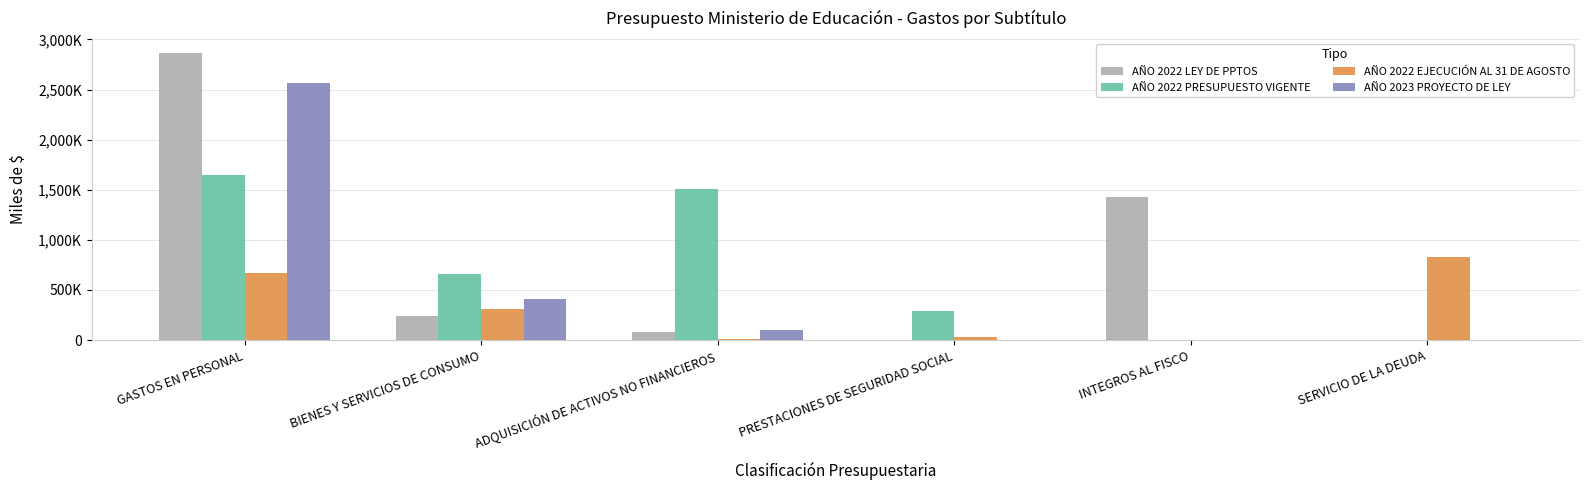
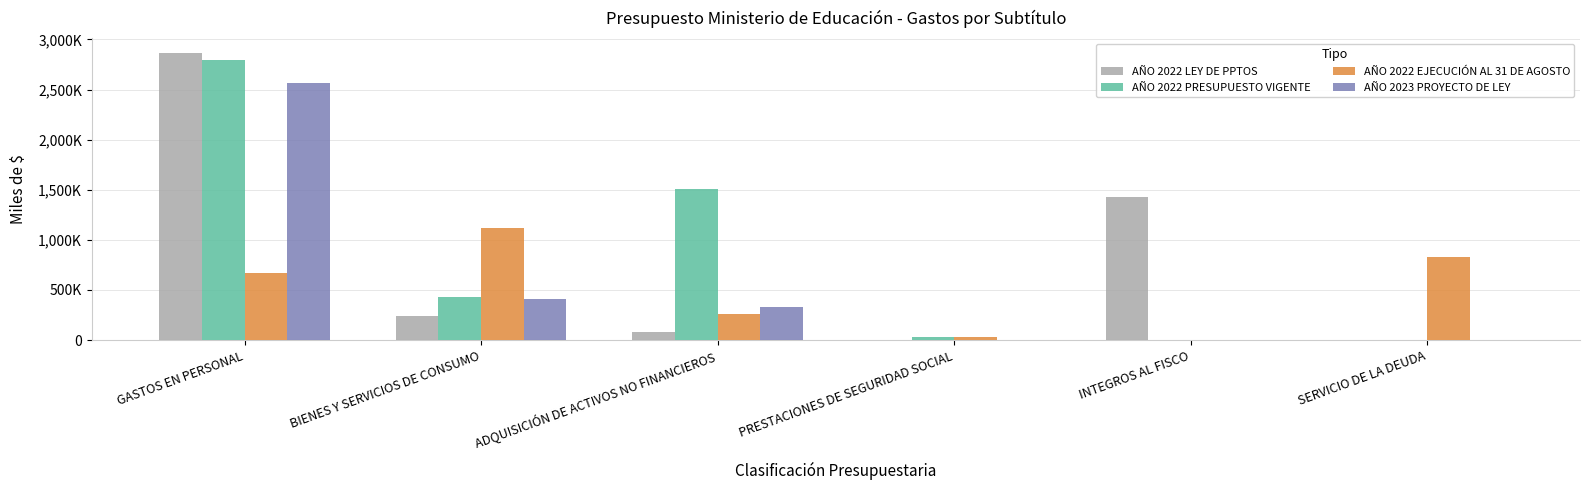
AÑO 2022 PRESUPUESTO VIGENTE, GASTOS EN PERSONAL: 1,650,000 -> 2,790,000
AÑO 2022 PRESUPUESTO VIGENTE, BIENES Y SERVICIOS DE CONSUMO: 660,000 -> 430,000
AÑO 2022 EJECUCIÓN AL 31 DE AGOSTO, BIENES Y SERVICIOS DE CONSUMO: 310,000 -> 1,120,000
AÑO 2022 EJECUCIÓN AL 31 DE AGOSTO, ADQUISICIÓN DE ACTIVOS NO FINANCIEROS: 10,000 -> 260,000
AÑO 2023 PROYECTO DE LEY, ADQUISICIÓN DE ACTIVOS NO FINANCIEROS: 100,000 -> 330,000
AÑO 2022 PRESUPUESTO VIGENTE, PRESTACIONES DE SEGURIDAD SOCIAL: 290,000 -> 30,000
